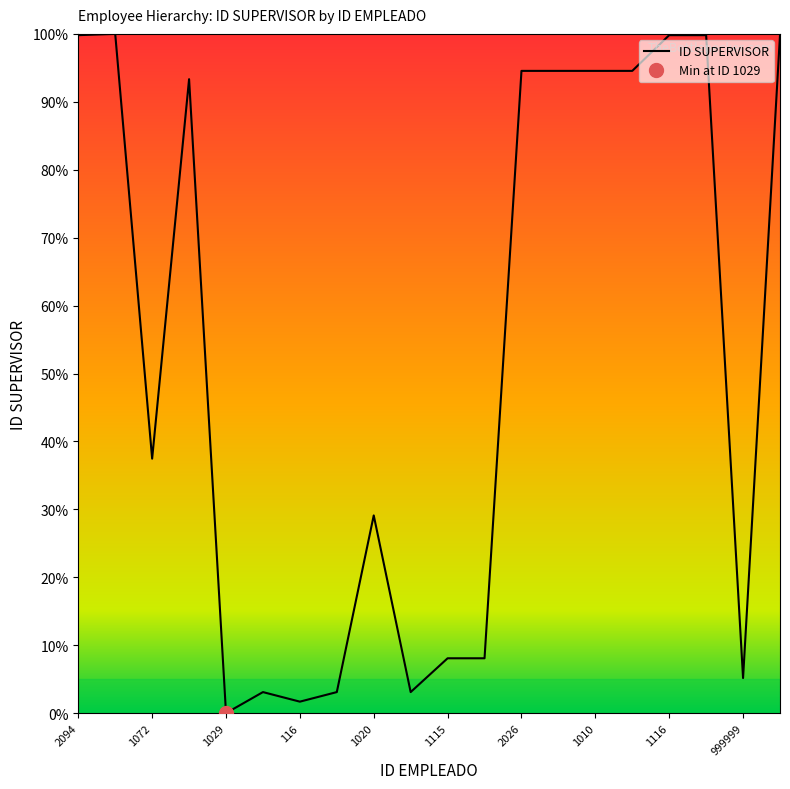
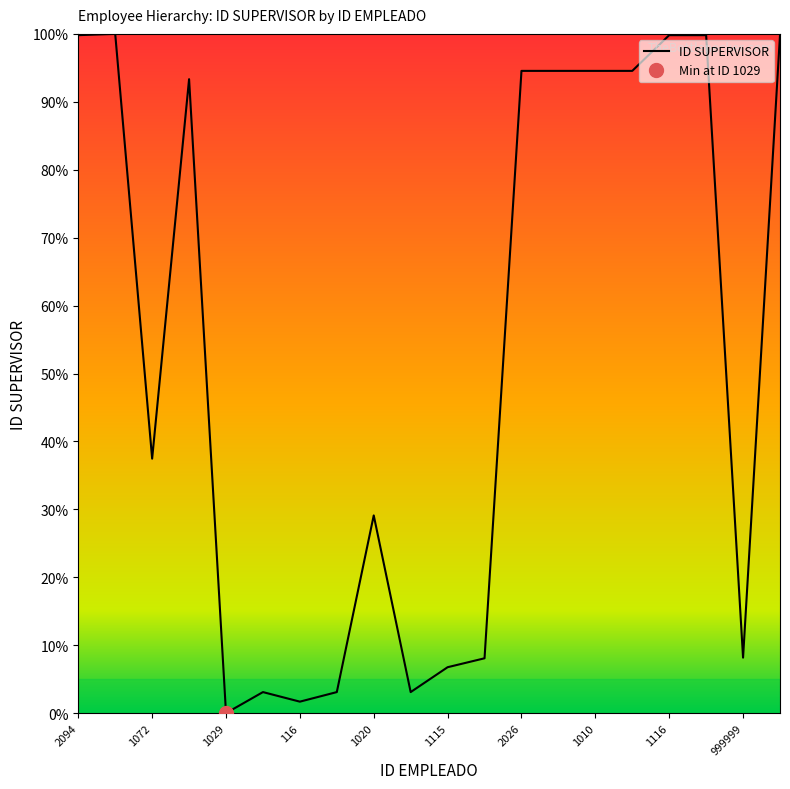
ID SUPERVISOR, 1115: 8% -> 7%
ID SUPERVISOR, 999999: 5% -> 8%
